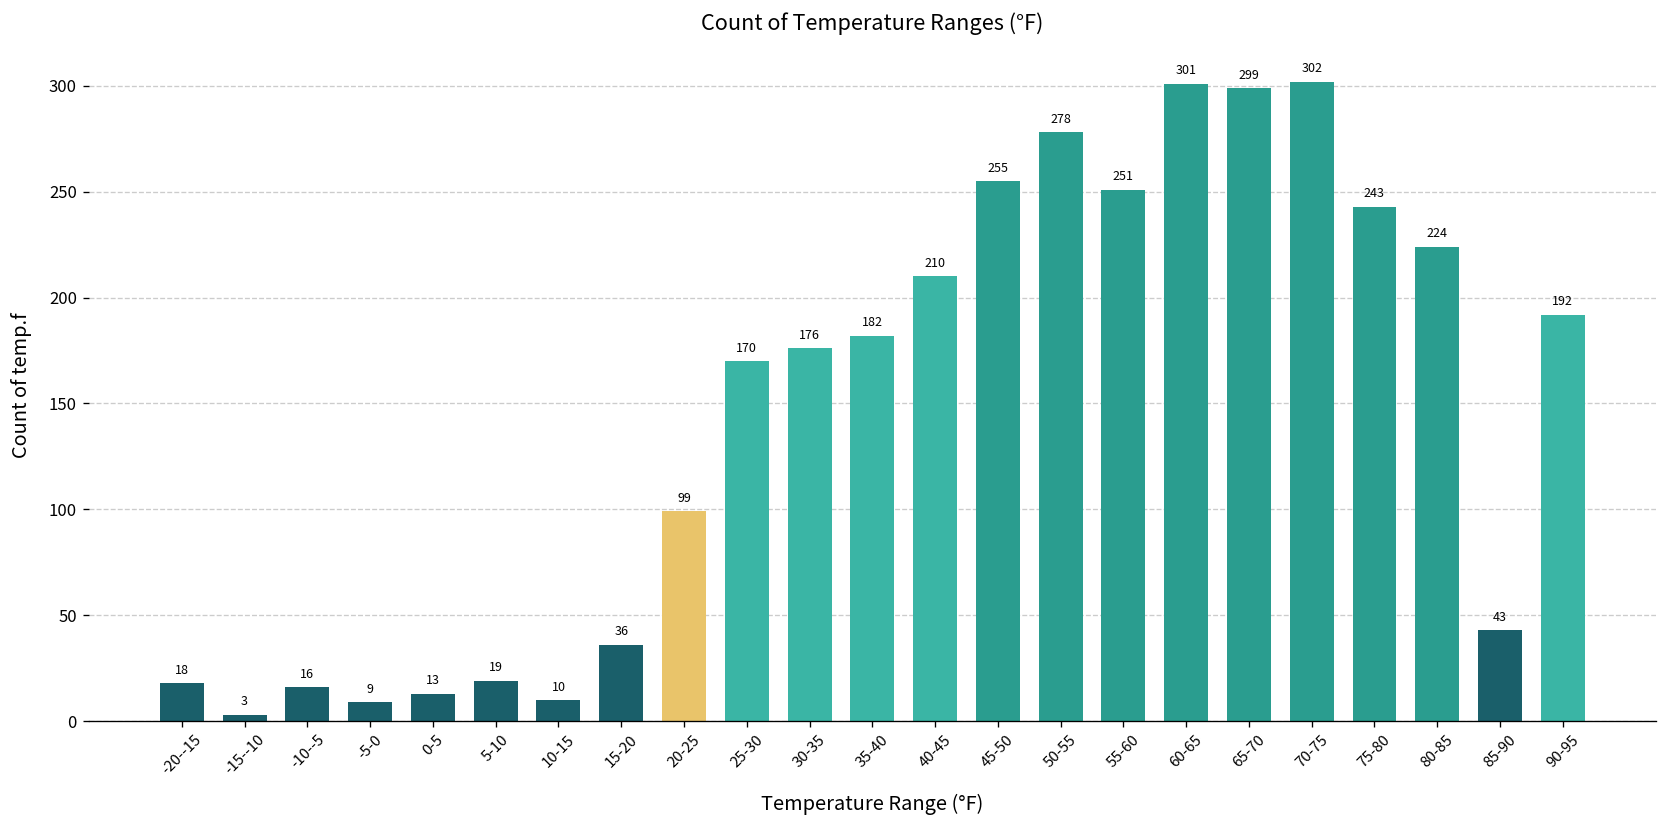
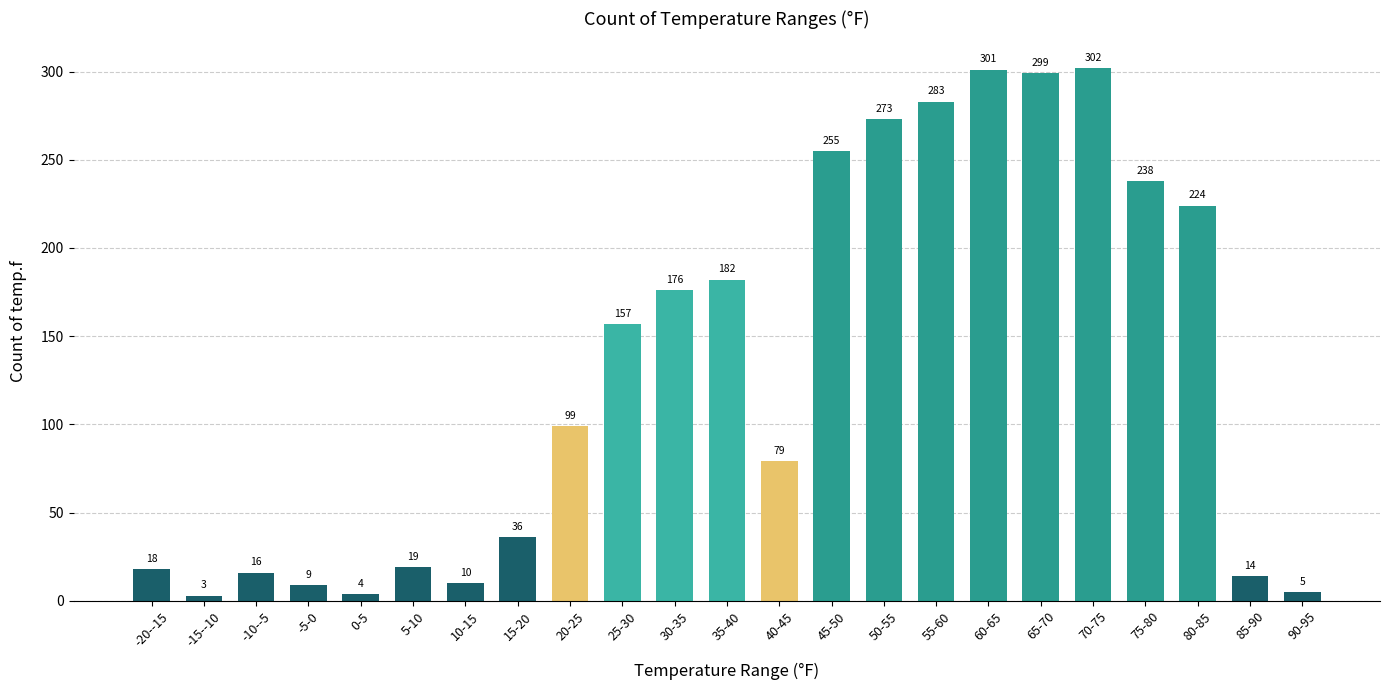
0-5: 13 -> 4
25-30: 170 -> 157
40-45: 210 -> 79
50-55: 278 -> 273
55-60: 251 -> 283
75-80: 243 -> 238
85-90: 43 -> 14
90-95: 192 -> 5
